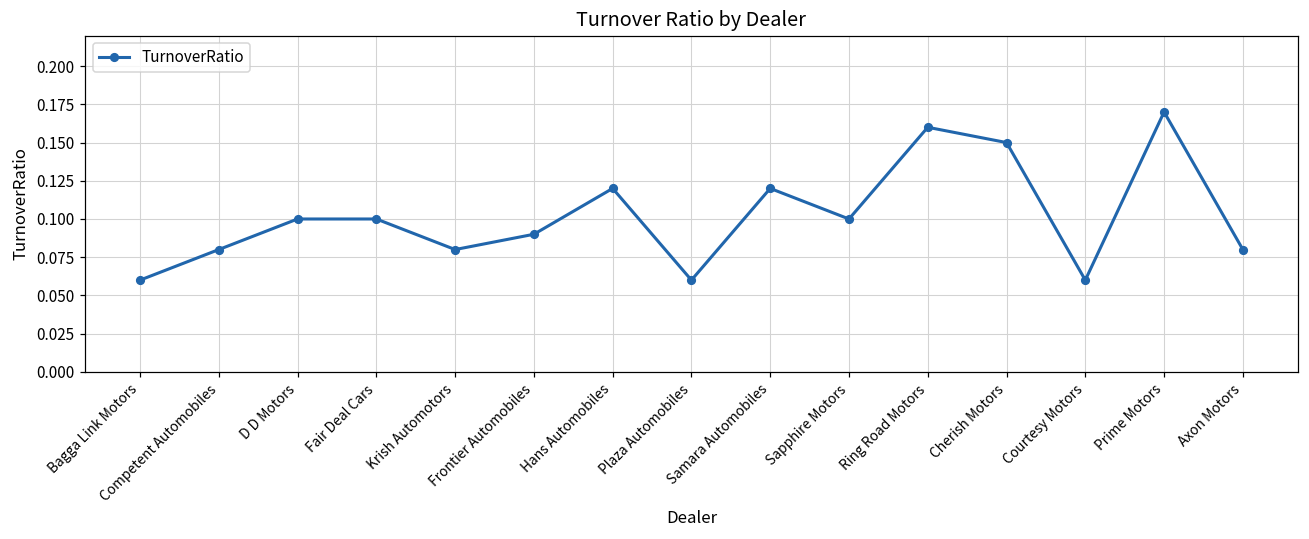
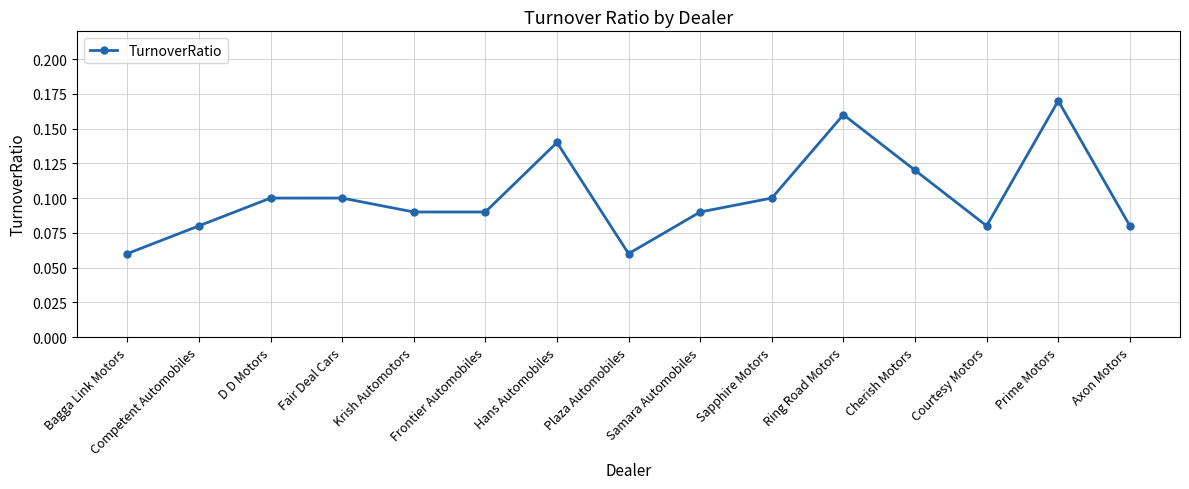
Krish Automotors: 0.08 -> 0.09
Hans Automobiles: 0.12 -> 0.14
Samara Automobiles: 0.12 -> 0.09
Cherish Motors: 0.15 -> 0.12
Courtesy Motors: 0.06 -> 0.08
